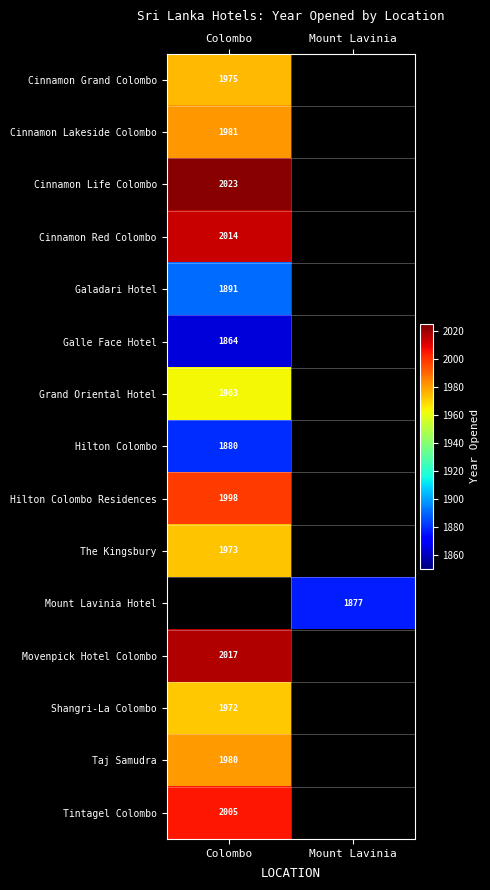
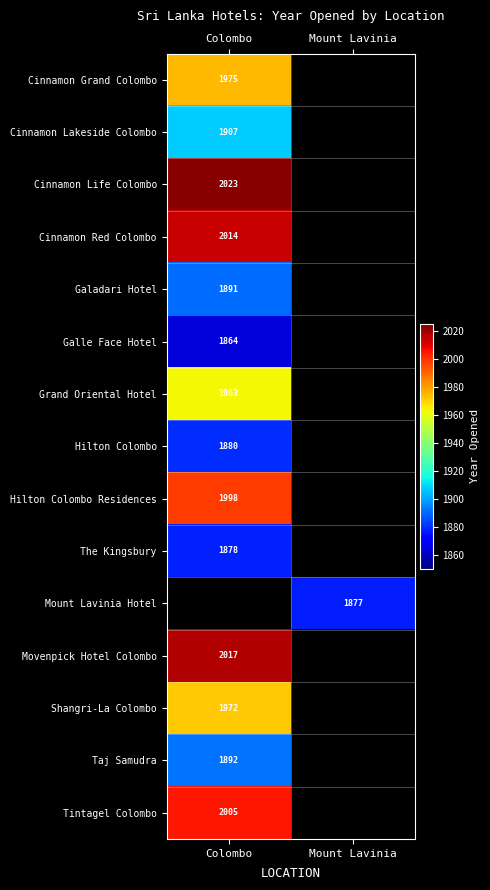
Cinnamon Lakeside Colombo, Colombo: 1981 -> 1907
The Kingsbury, Colombo: 1973 -> 1878
Taj Samudra, Colombo: 1980 -> 1892
